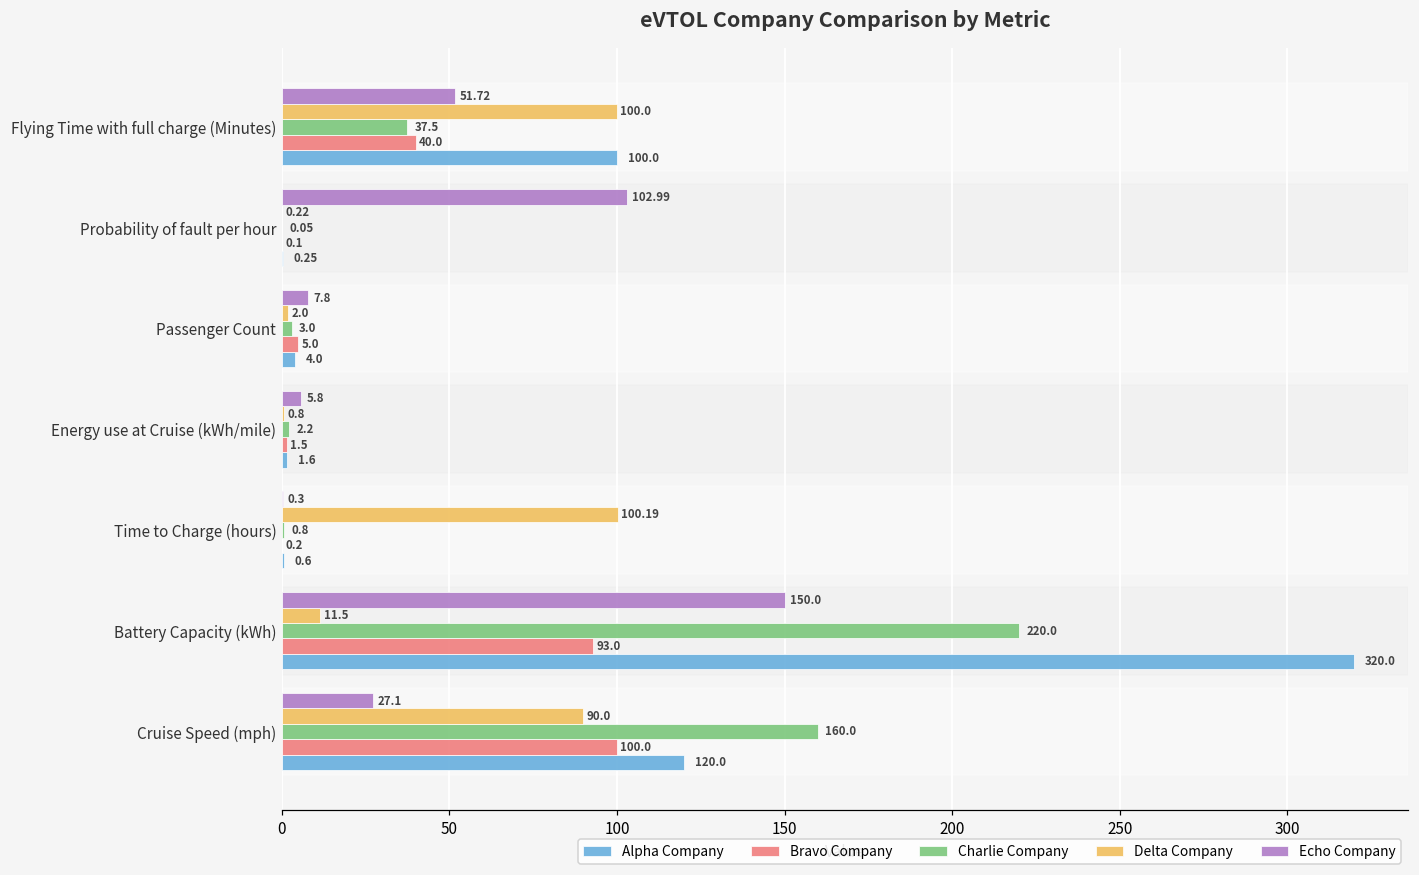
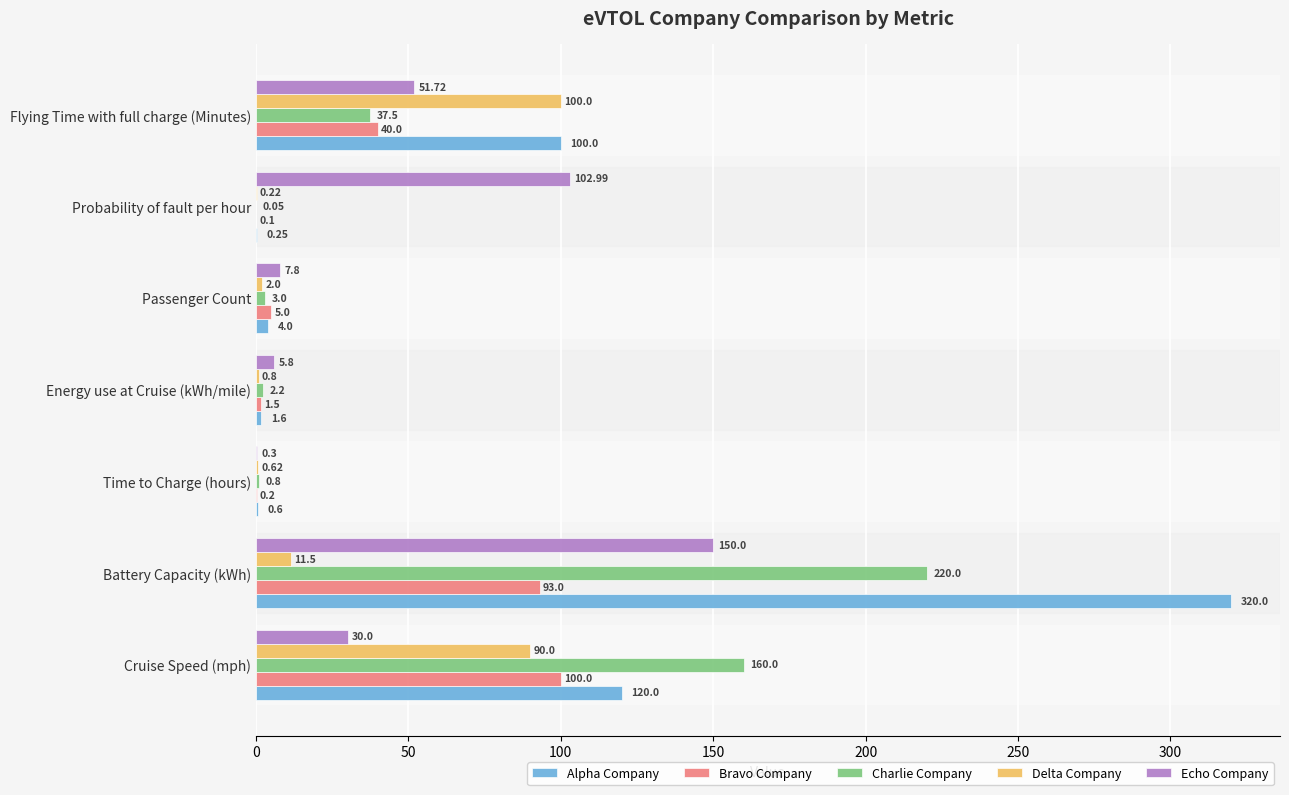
Delta Company, Time to Charge (hours): 100.19 -> 0.62
Echo Company, Cruise Speed (mph): 27.1 -> 30.0
